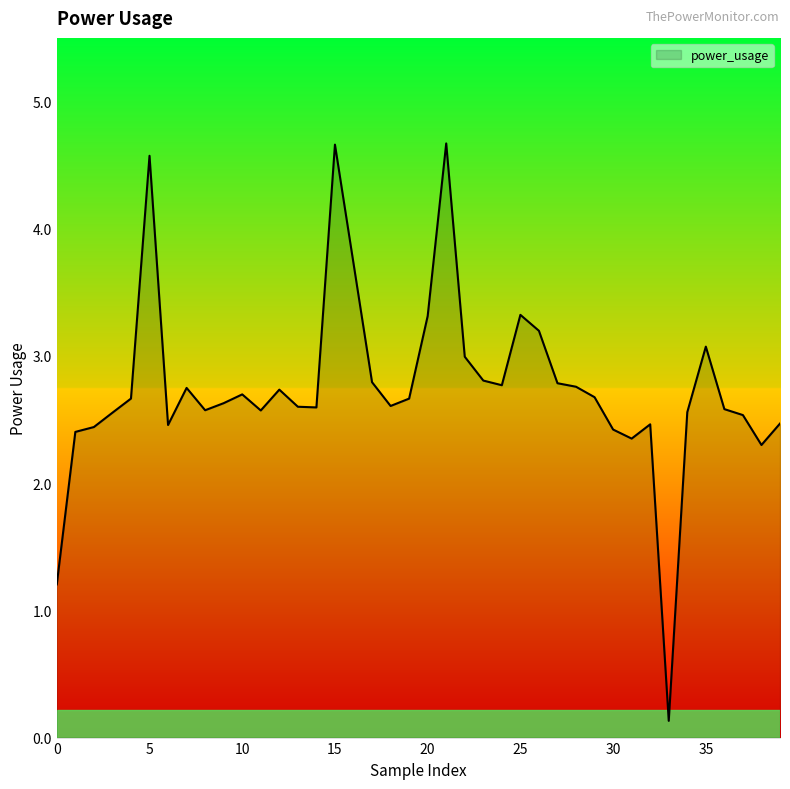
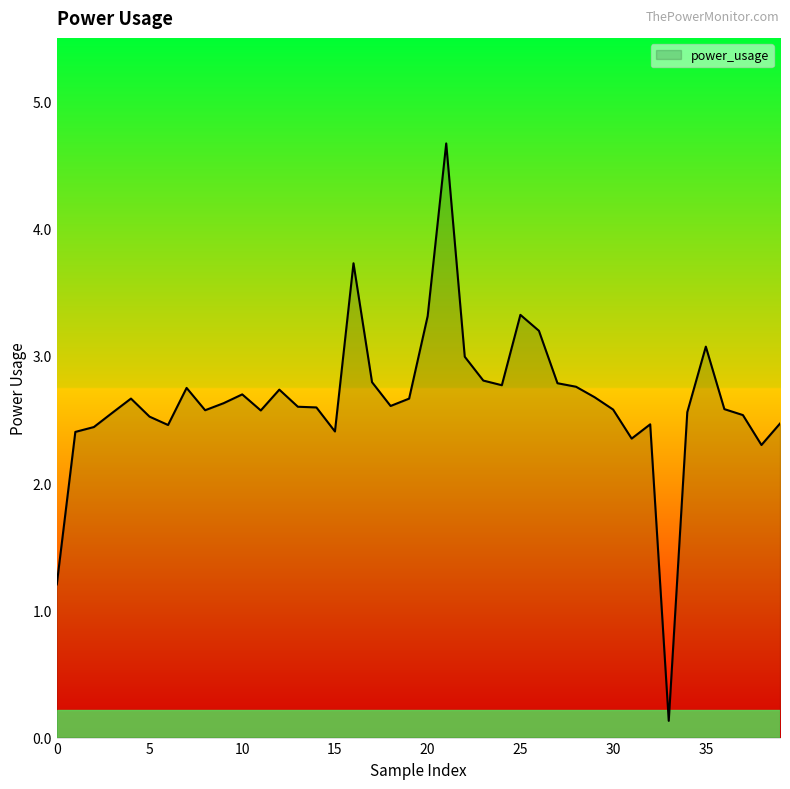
5: 4.57 -> 2.52
15: 4.66 -> 2.41
30: 2.42 -> 2.58
